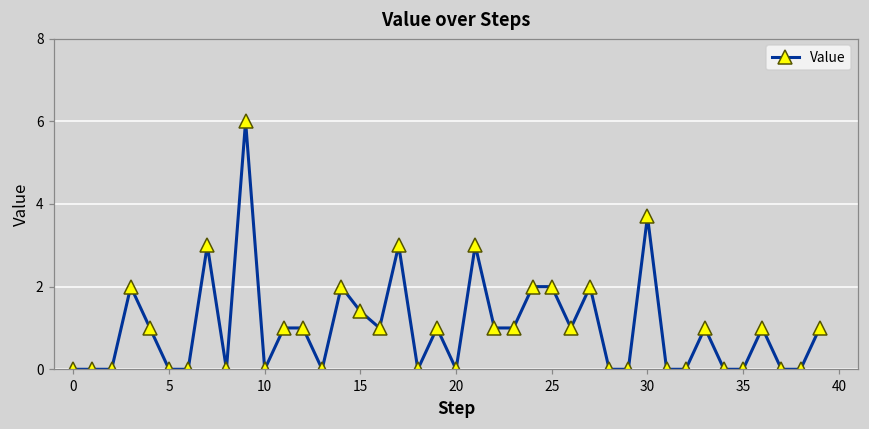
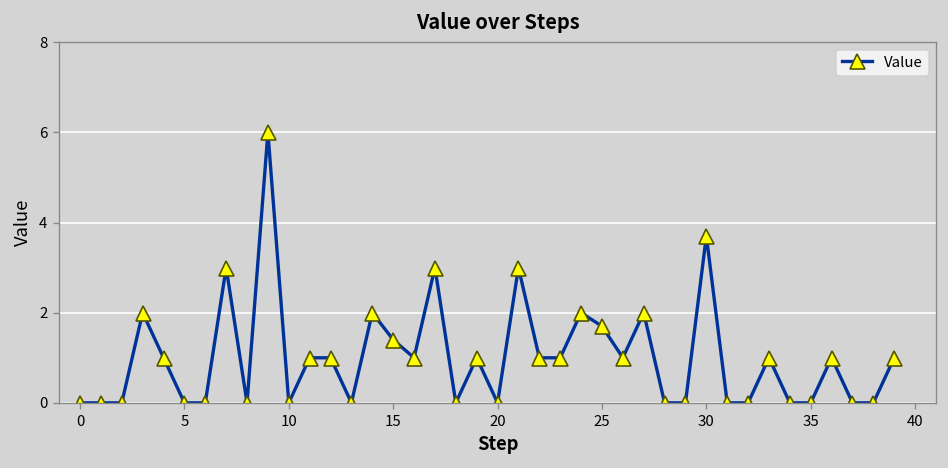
25: 2.0 -> 1.7
